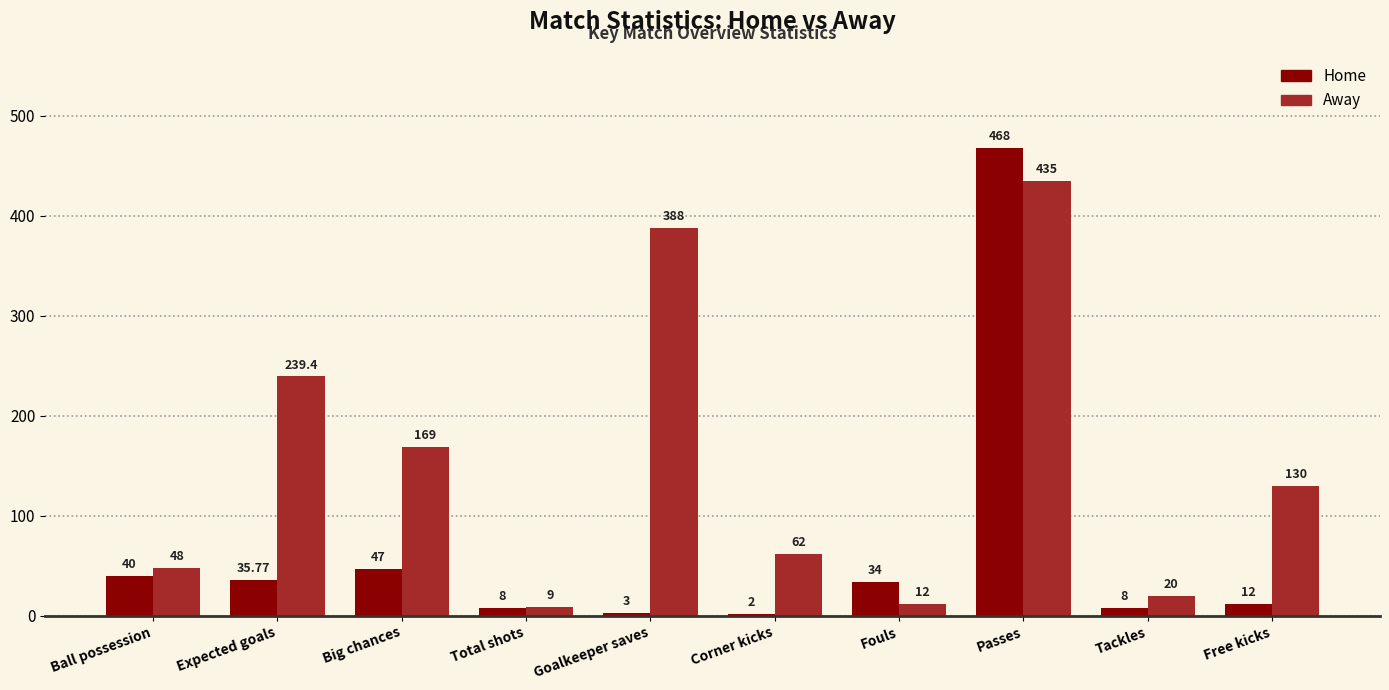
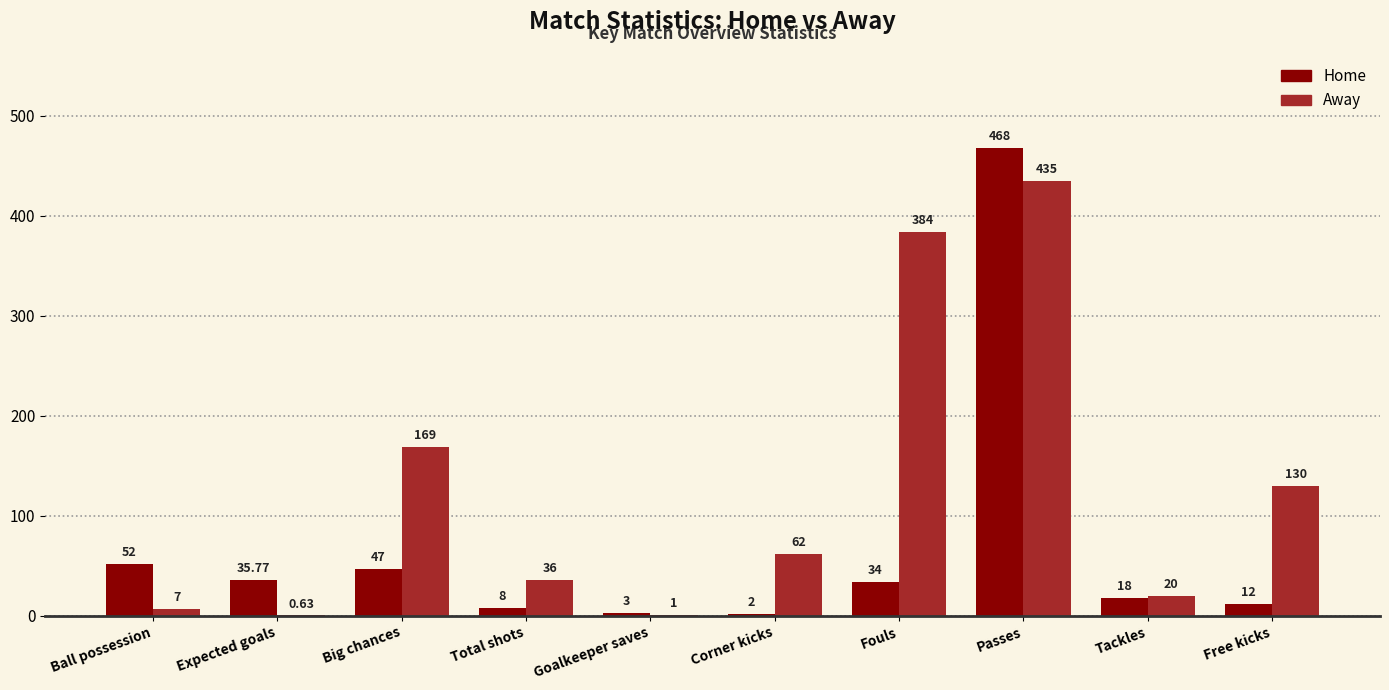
Home, Ball possession: 40 -> 52
Away, Ball possession: 48 -> 7
Away, Expected goals: 239.4 -> 0.63
Away, Total shots: 9 -> 36
Away, Goalkeeper saves: 388 -> 1
Away, Fouls: 12 -> 384
Home, Tackles: 8 -> 18
